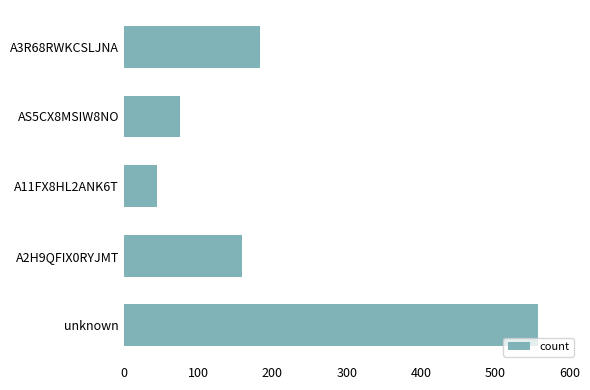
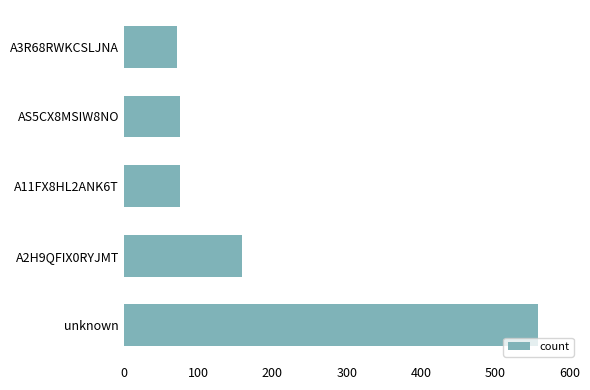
A3R68RWKCSLJNA: 180 -> 70
A11FX8HL2ANK6T: 40 -> 80
